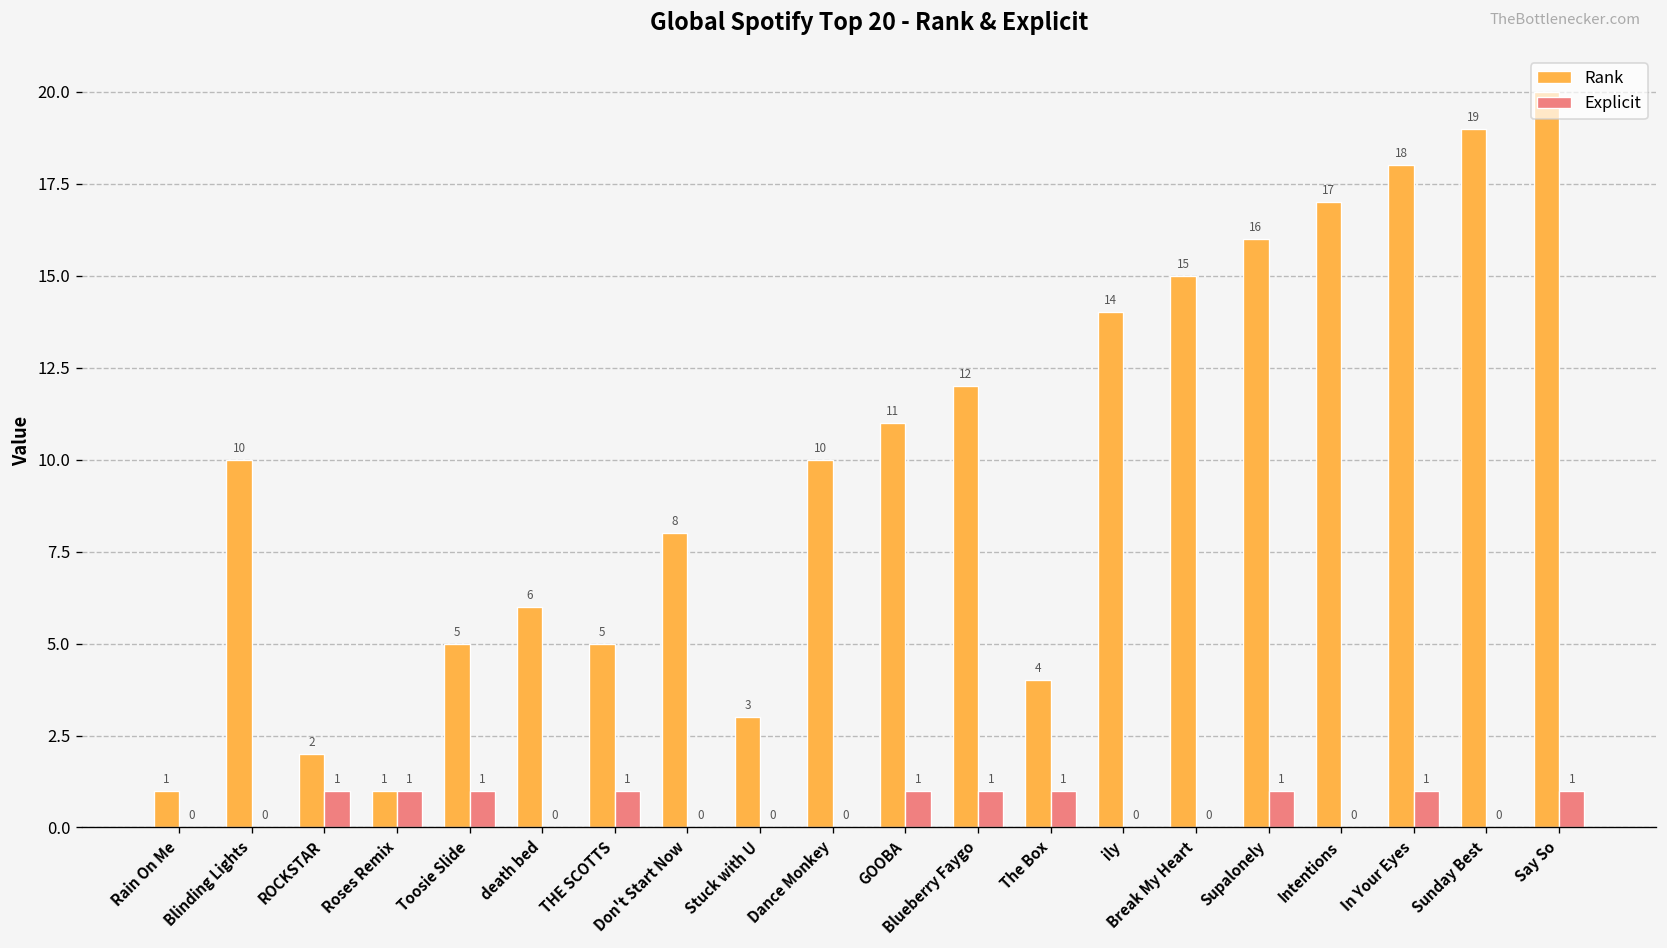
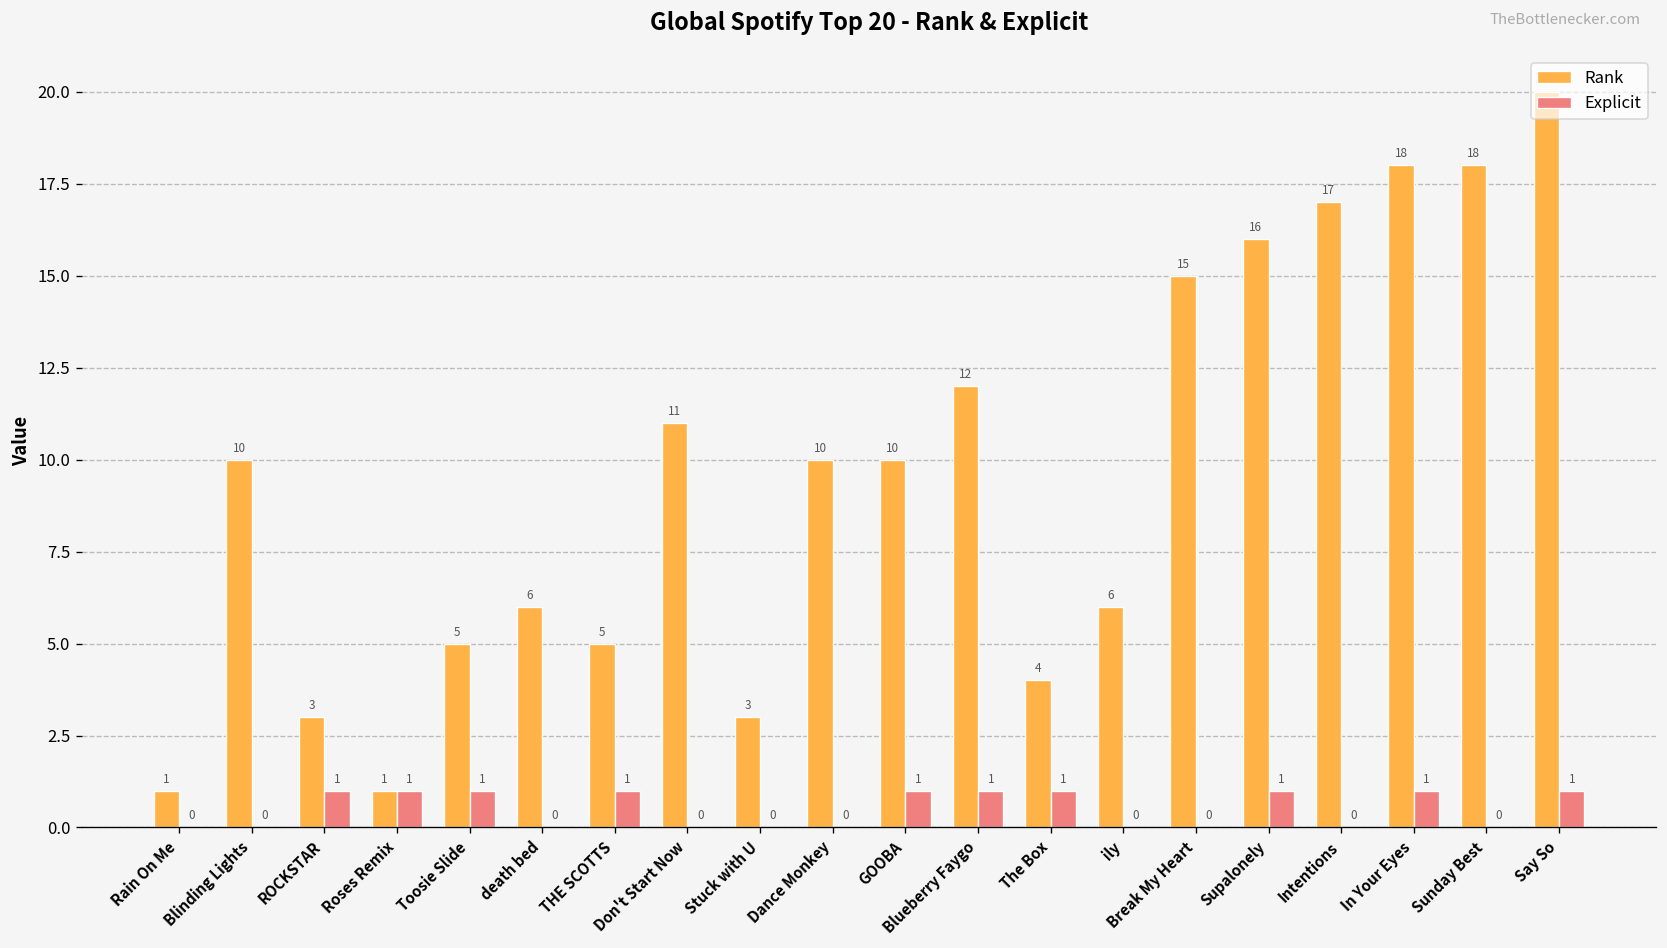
Rank, ROCKSTAR: 2 -> 3
Rank, Don't Start Now: 8 -> 11
Rank, GOOBA: 11 -> 10
Rank, ily: 14 -> 6
Rank, Sunday Best: 19 -> 18
